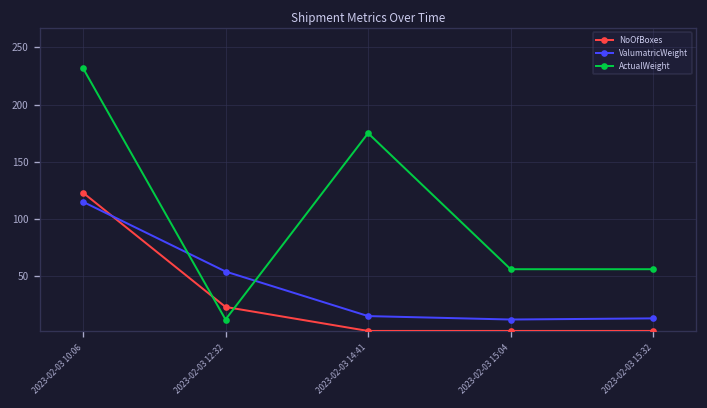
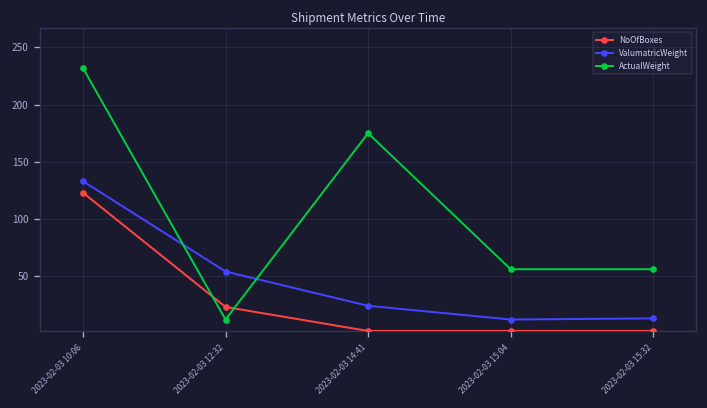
ValumatricWeight, 2023-02-03 10:06: 120 -> 130
ValumatricWeight, 2023-02-03 14:41: 15 -> 24
